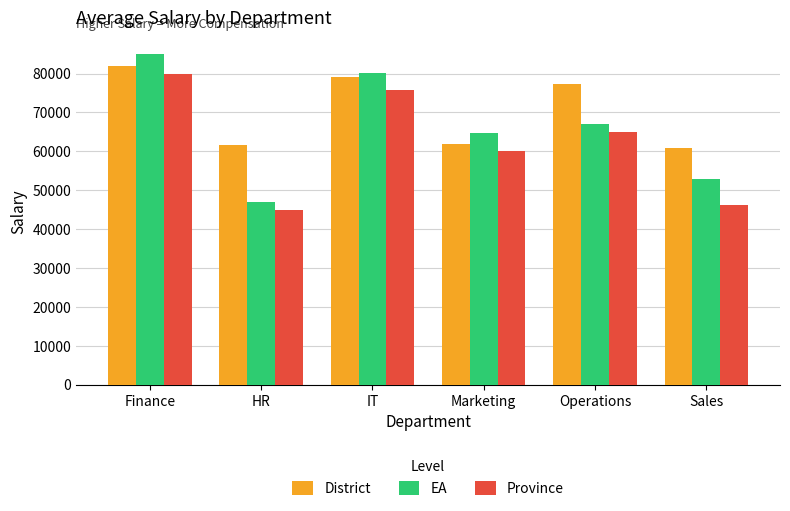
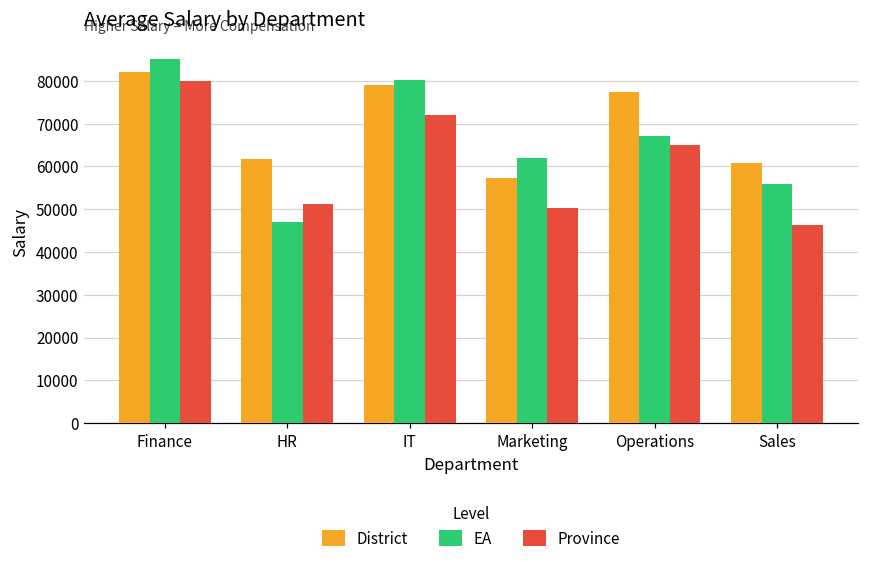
Province, HR: 45000 -> 51000
Province, IT: 76000 -> 72000
District, Marketing: 62000 -> 57000
EA, Marketing: 65000 -> 62000
Province, Marketing: 60000 -> 50000
EA, Sales: 53000 -> 56000
